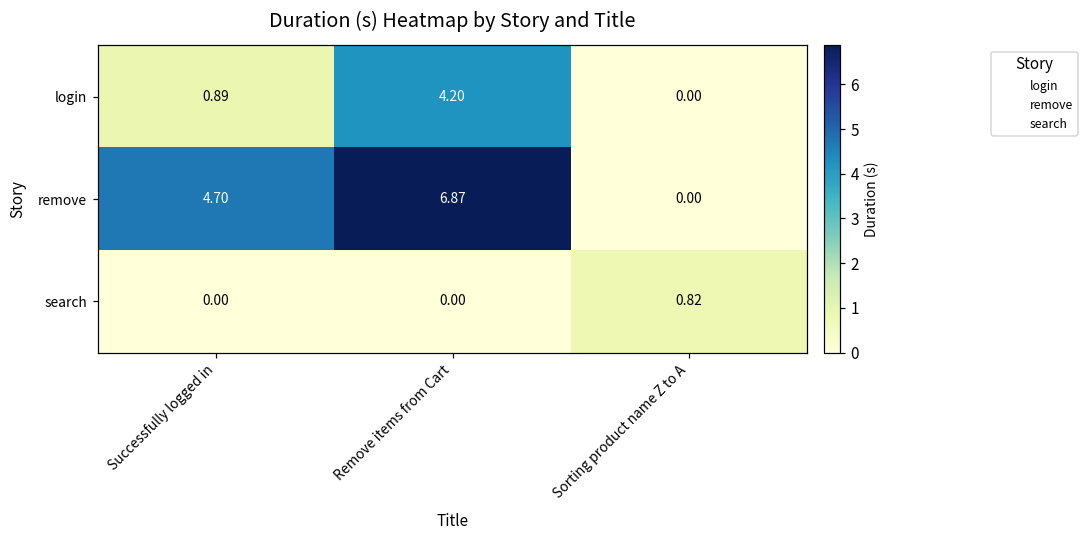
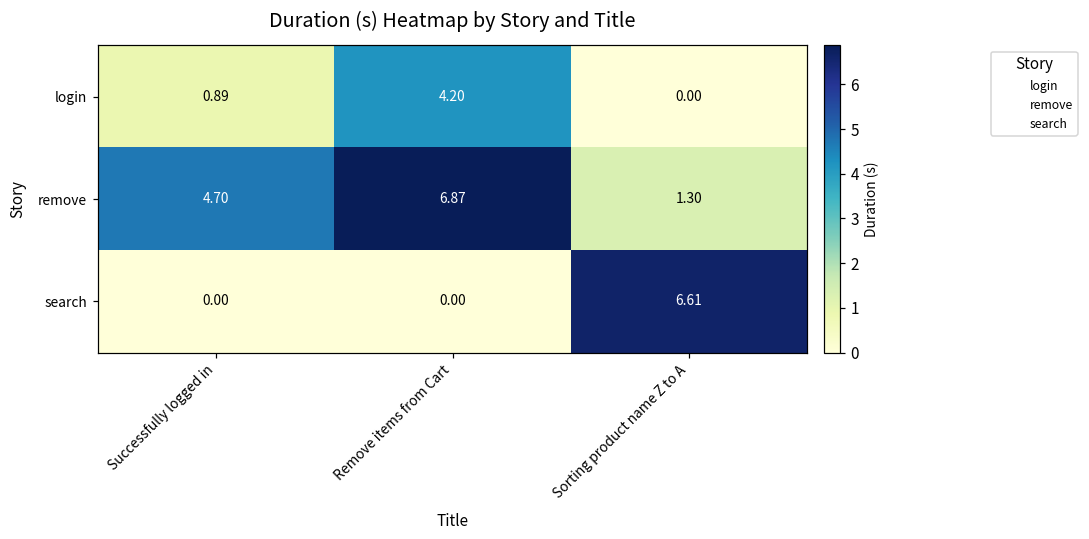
remove, Sorting product name Z to A: 0.00 -> 1.30
search, Sorting product name Z to A: 0.82 -> 6.61
